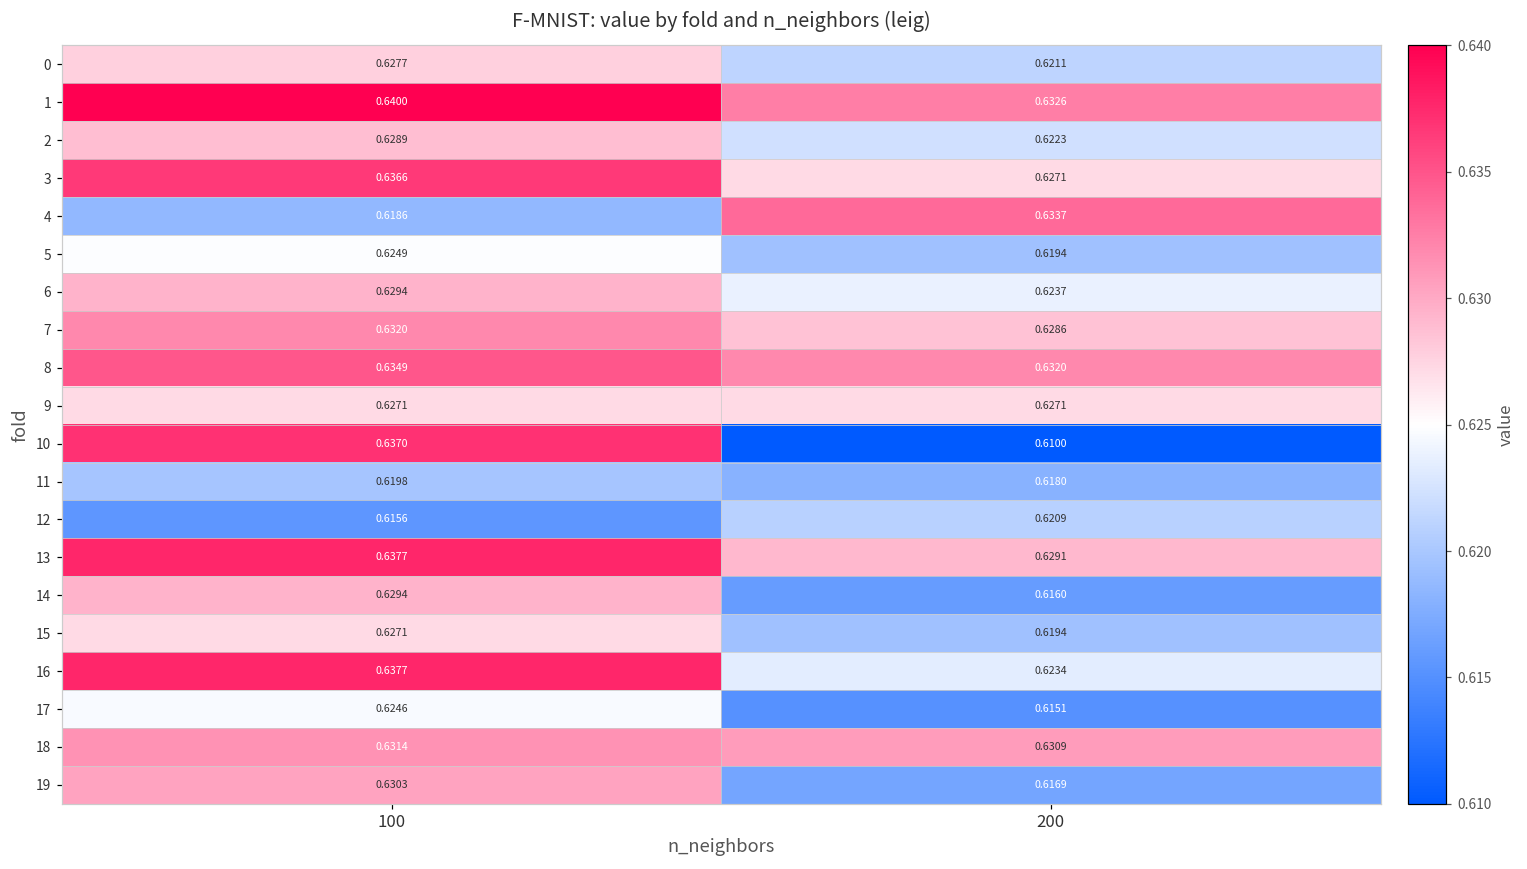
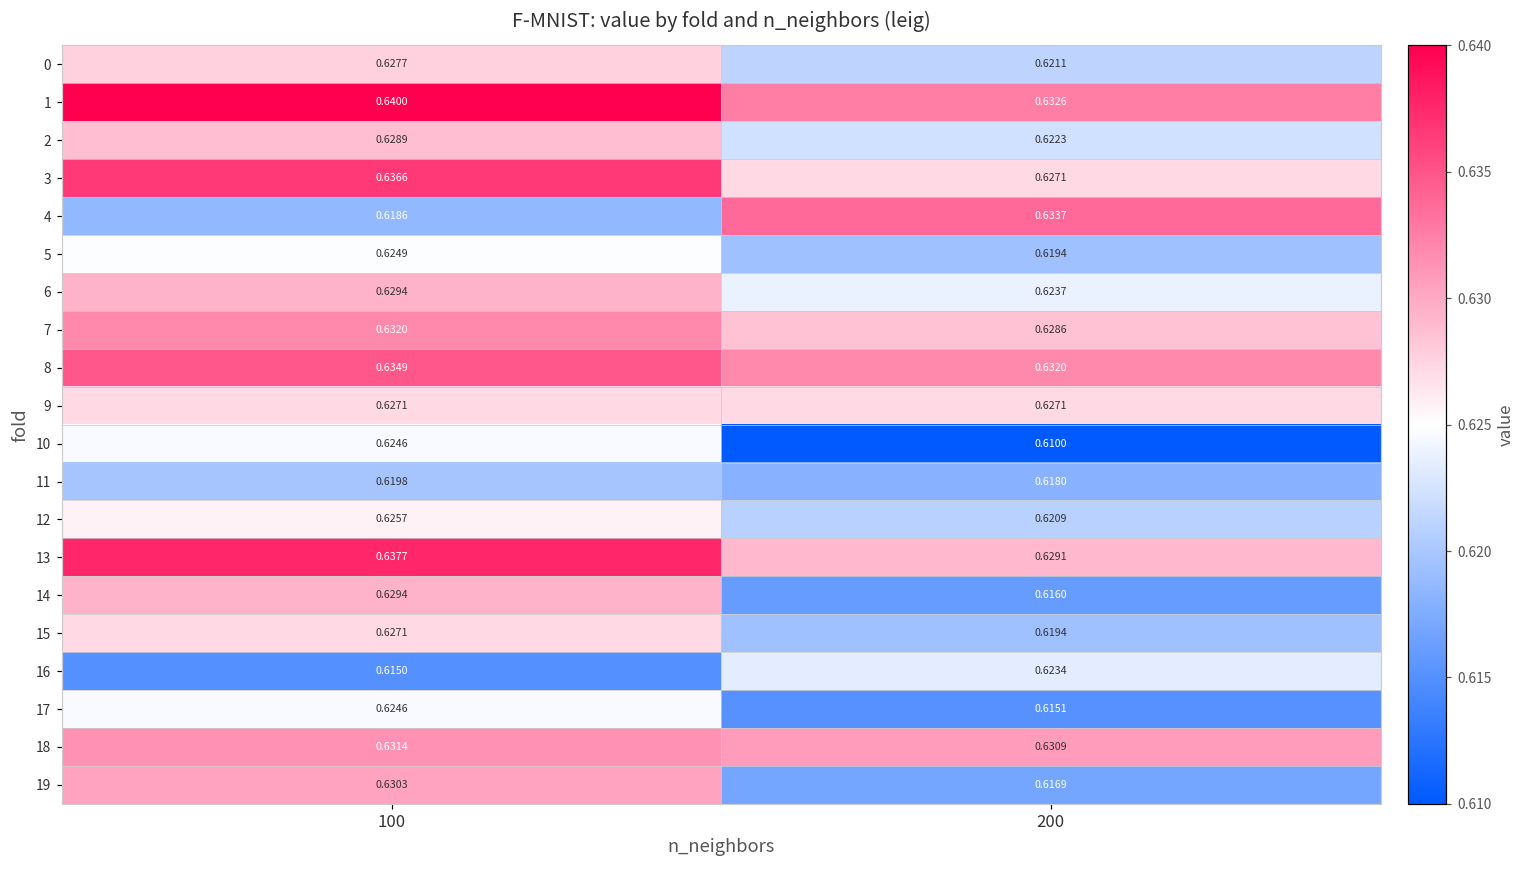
10, 100: 0.6370 -> 0.6246
12, 100: 0.6156 -> 0.6257
16, 100: 0.6377 -> 0.6150
